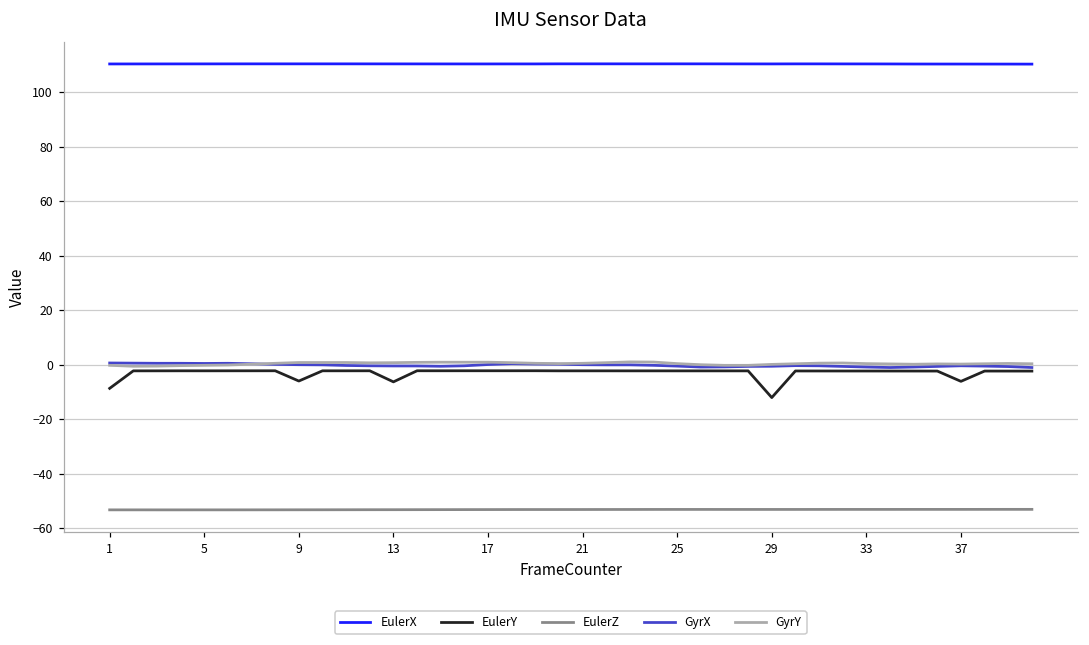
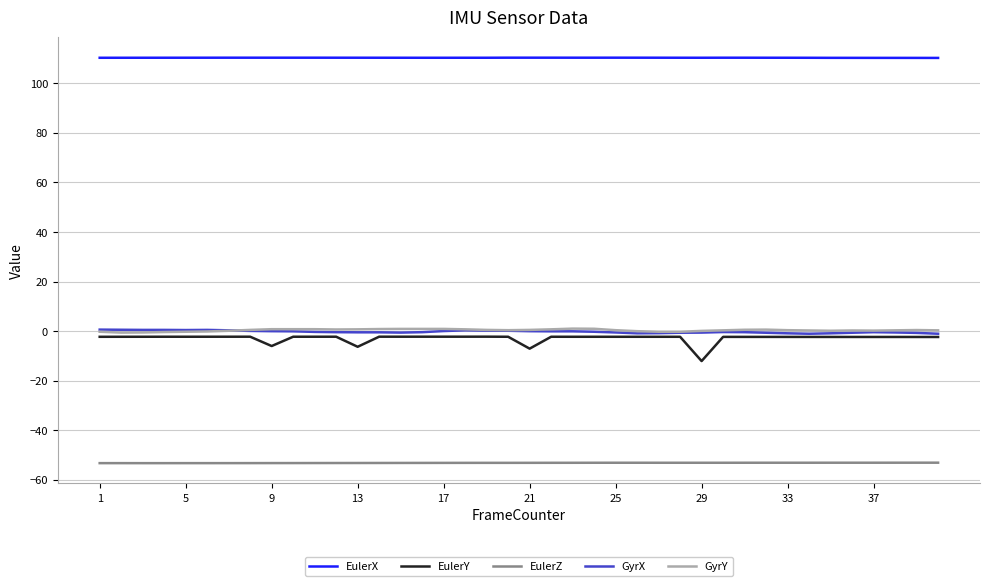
EulerY, 1: -9 -> -2
EulerY, 21: -2 -> -7
EulerY, 37: -6 -> -2
